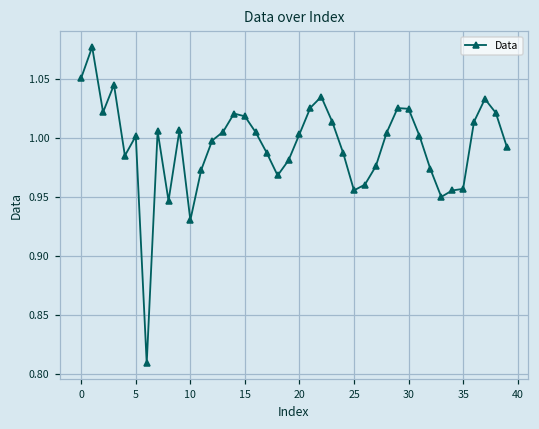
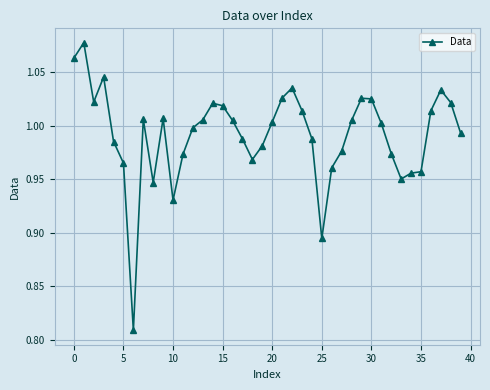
0: 1.051 -> 1.063
5: 1.002 -> 0.965
25: 0.956 -> 0.895
